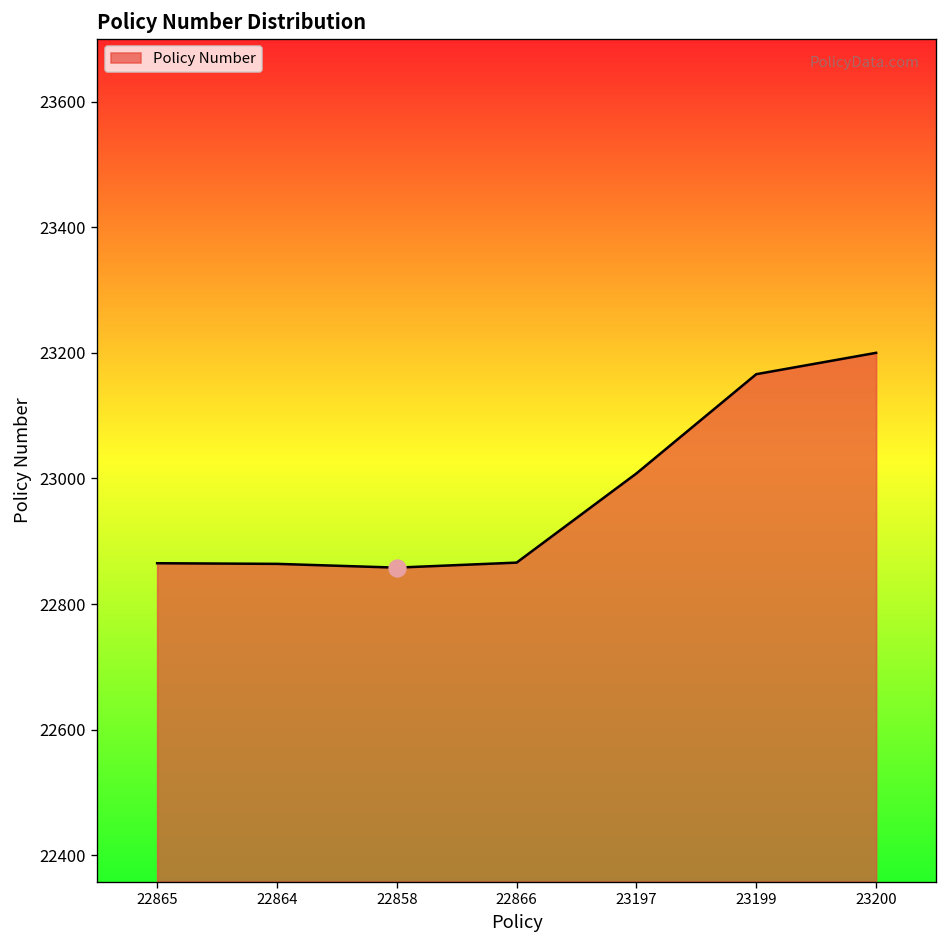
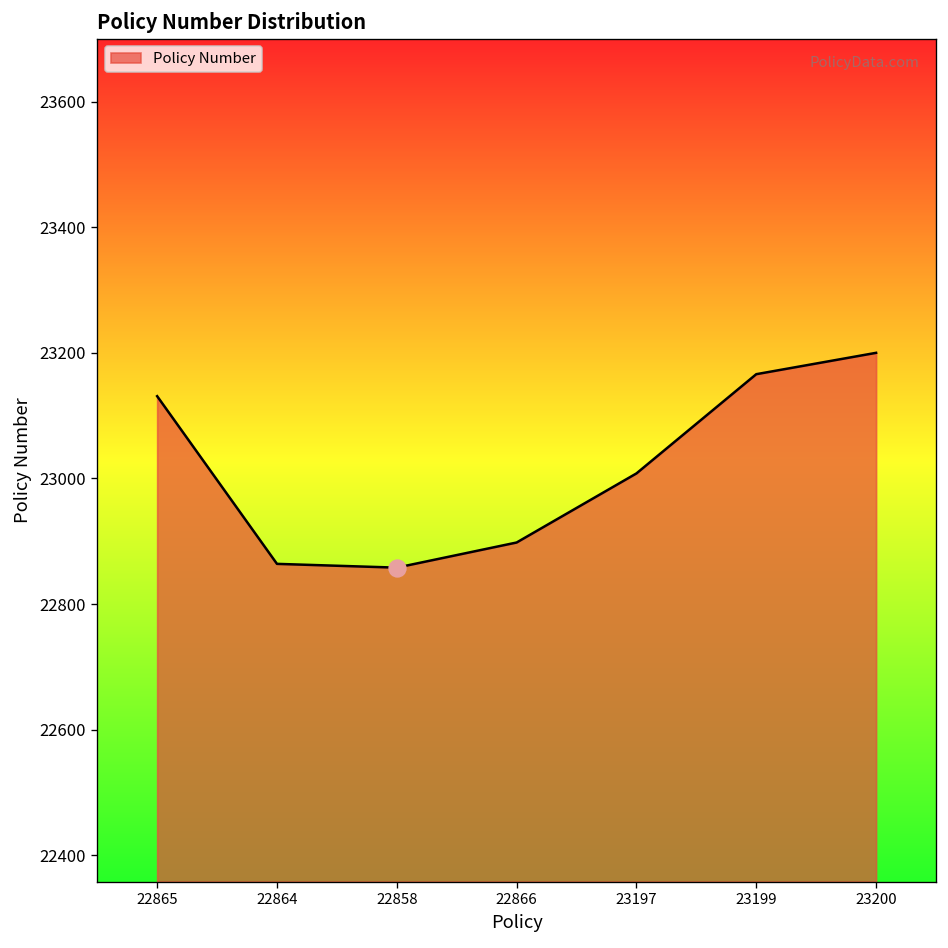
Policy Number, 22865: 22870 -> 23130
Policy Number, 22866: 22870 -> 22900
